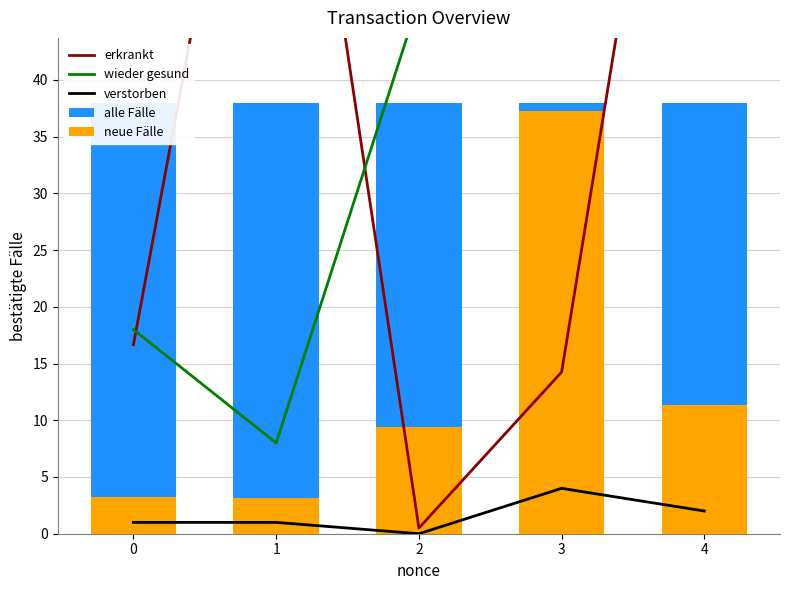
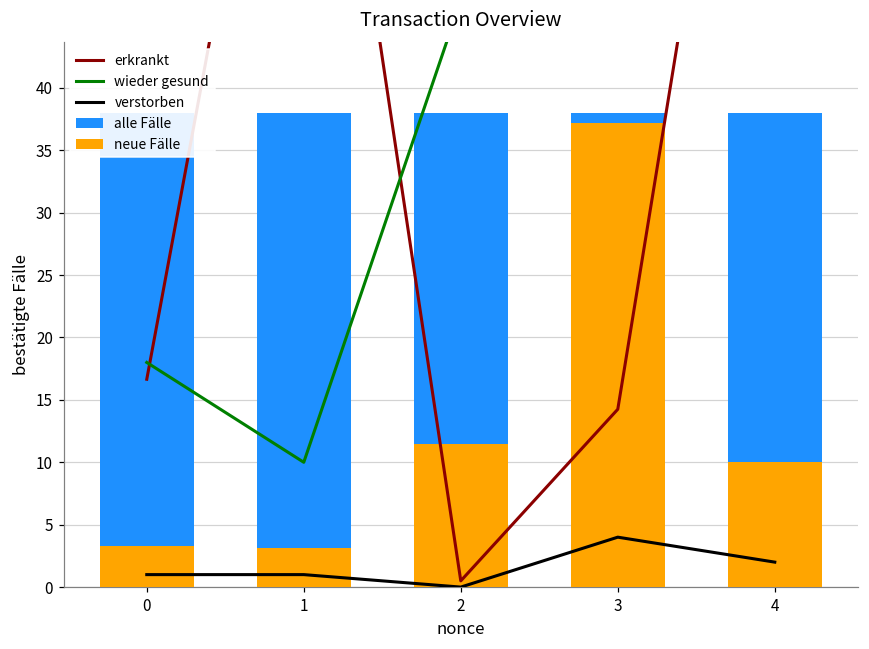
wieder gesund, 1: 8 -> 10
neue Fälle, 2: 9.4 -> 11.5
neue Fälle, 4: 11.3 -> 10.0
